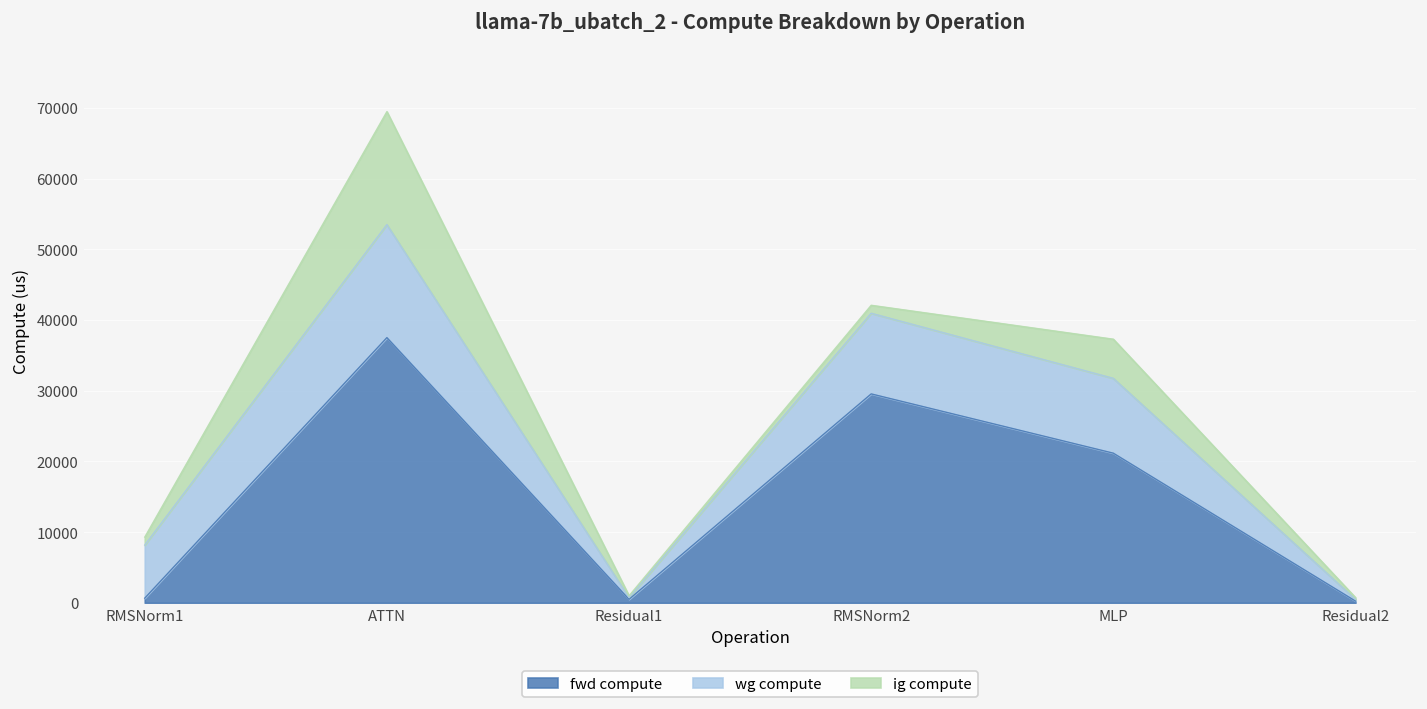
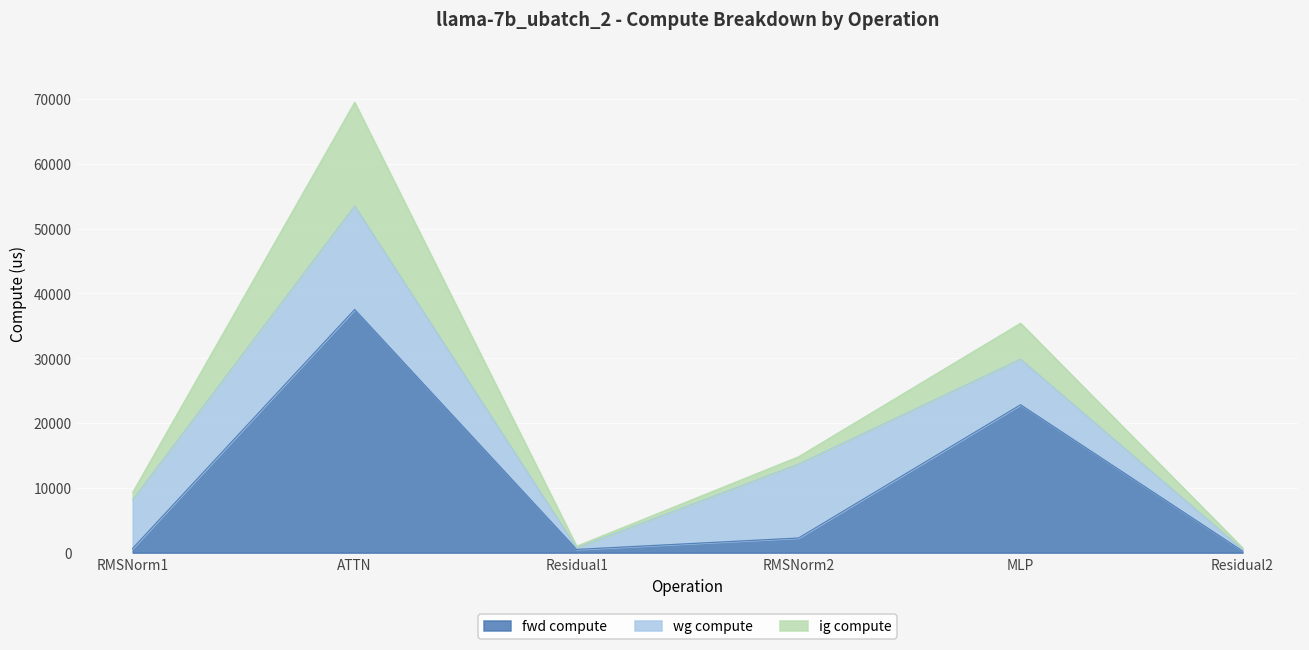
fwd compute, RMSNorm2: 30000 -> 2000
fwd compute, MLP: 21000 -> 23000
wg compute, MLP: 11000 -> 7000
